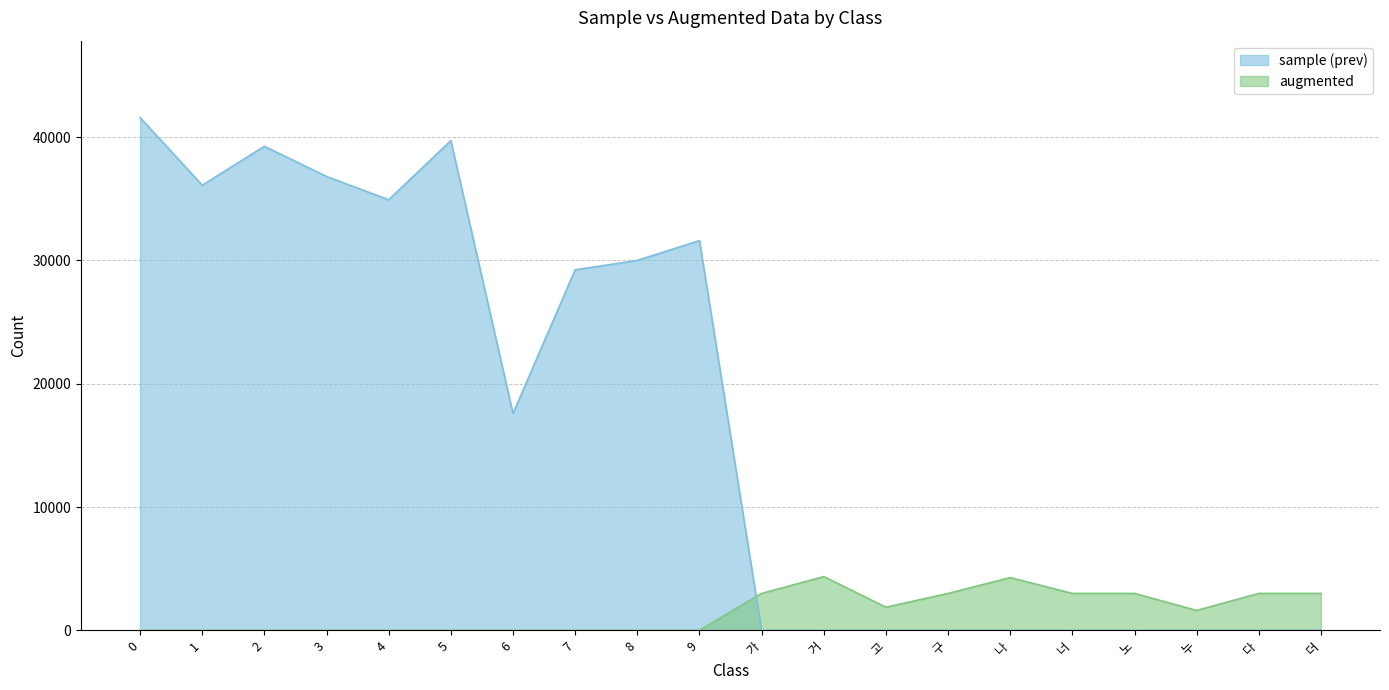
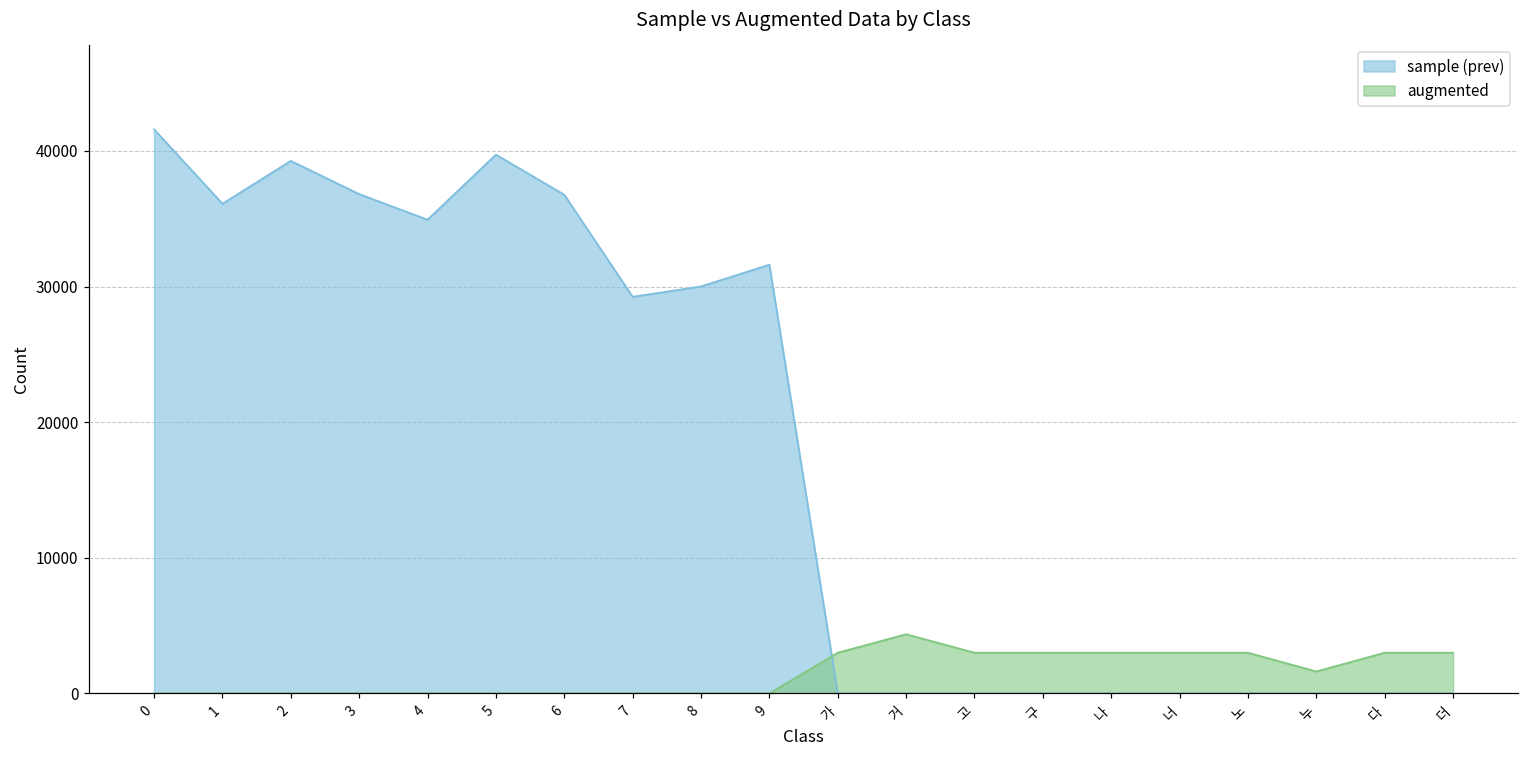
sample (prev), 6: 17600 -> 36800
augmented, 고: 1900 -> 3000
augmented, 나: 4300 -> 3000
